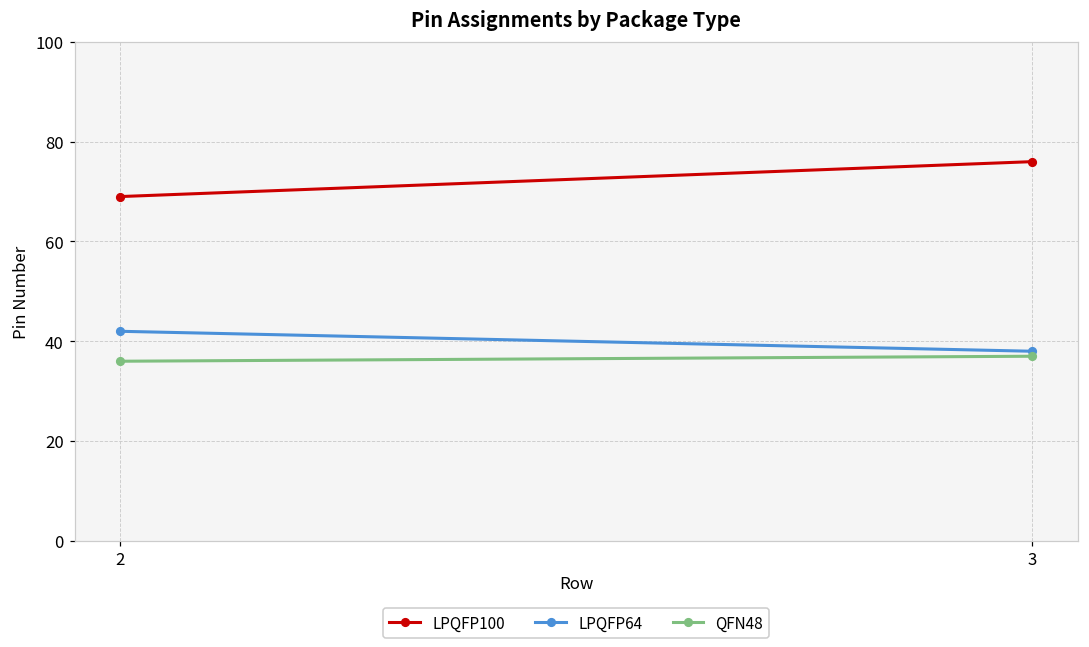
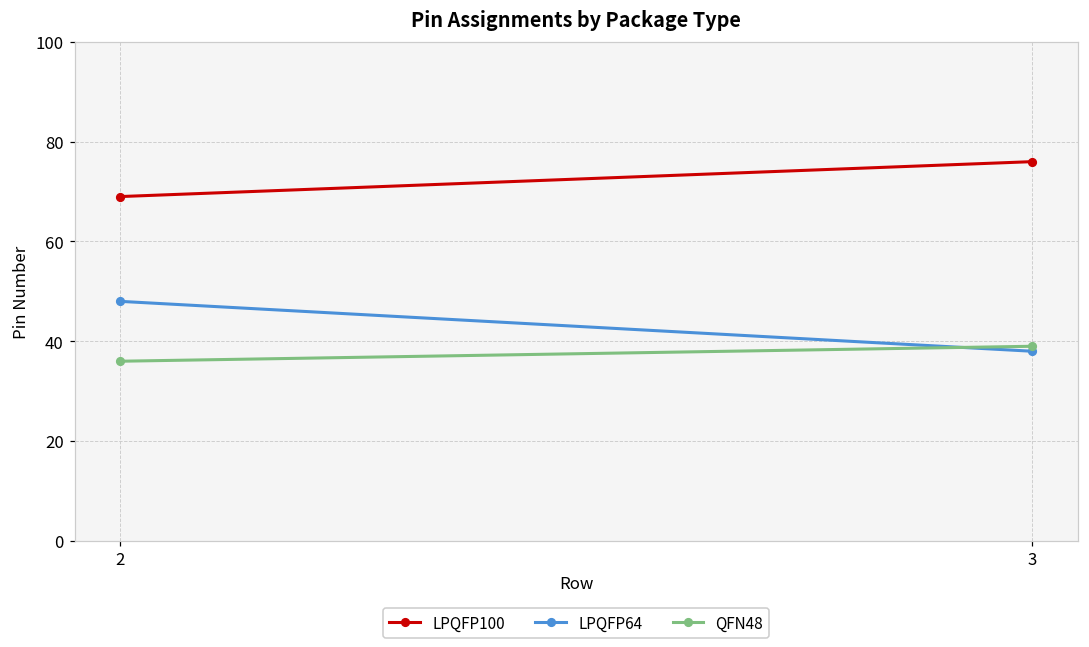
LPQFP64, 2: 42 -> 48
QFN48, 3: 37 -> 39
